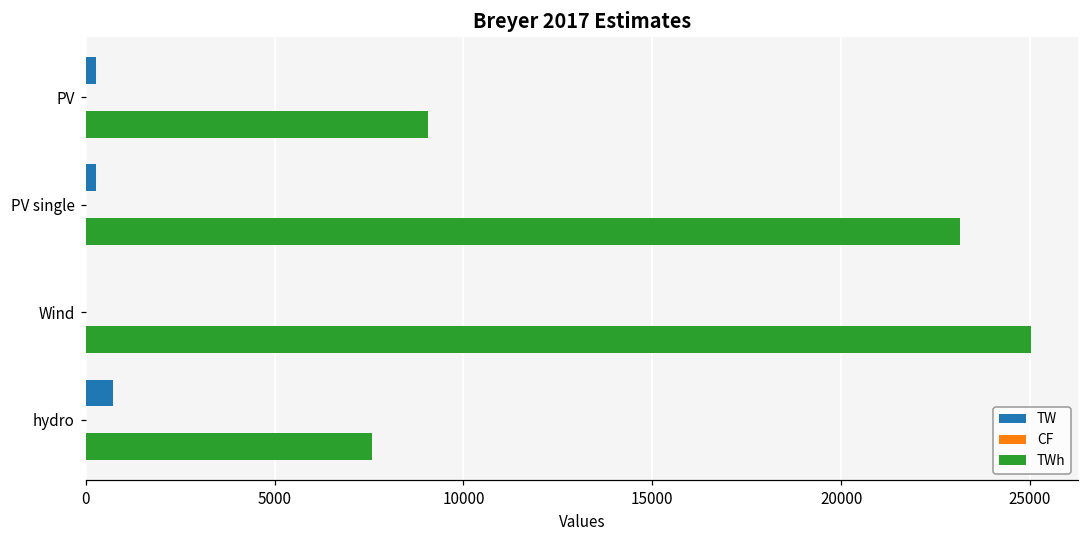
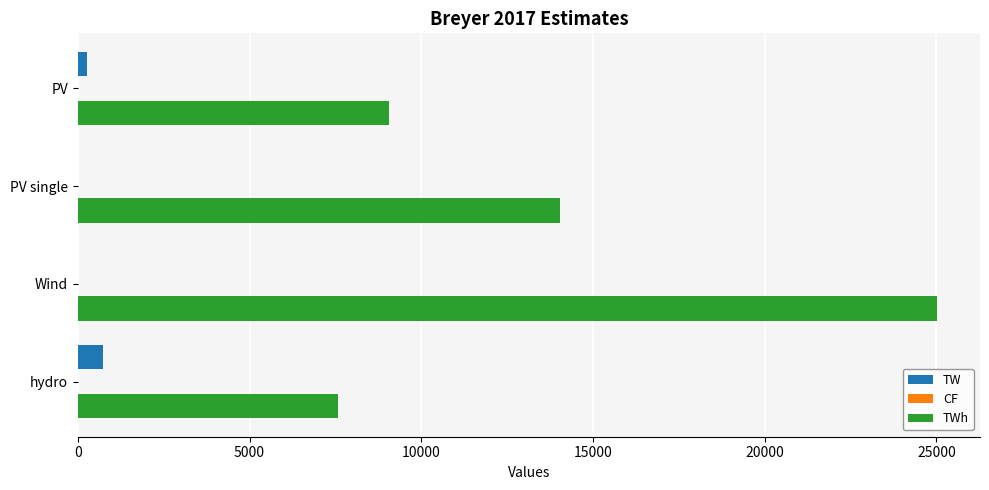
TW, PV single: 300 -> 0
TWh, PV single: 23100 -> 14000
